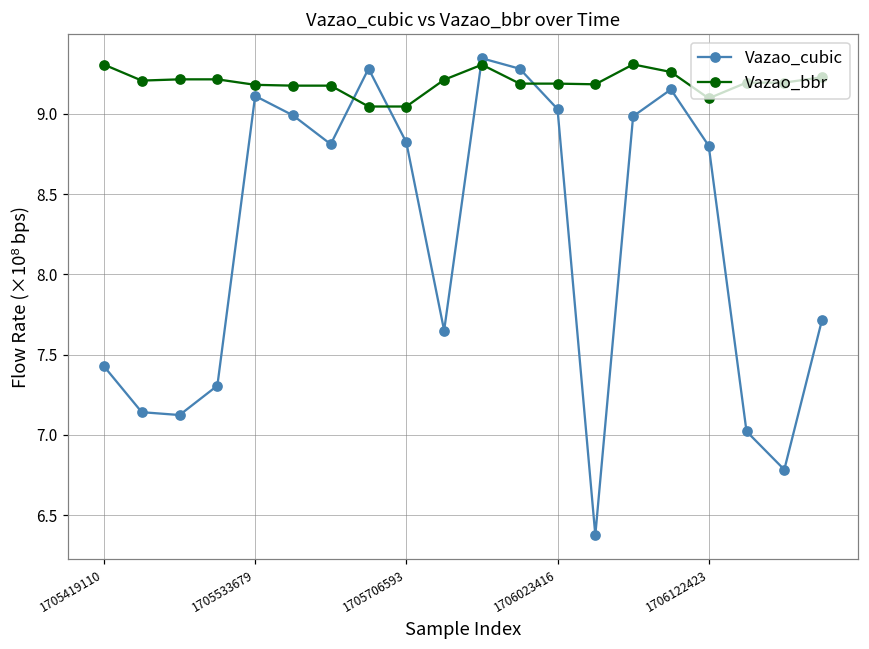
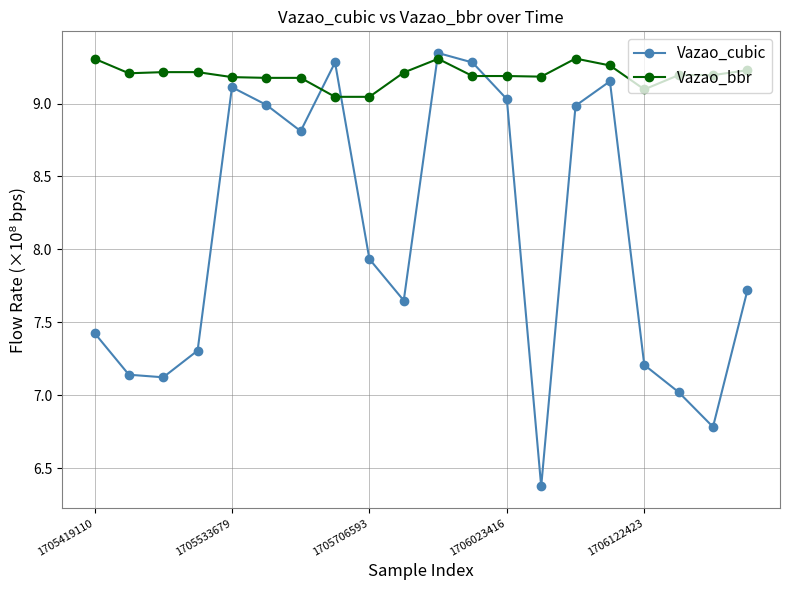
Vazao_cubic, 1705706593: 8.82 -> 7.93
Vazao_cubic, 1706122423: 8.80 -> 7.21
